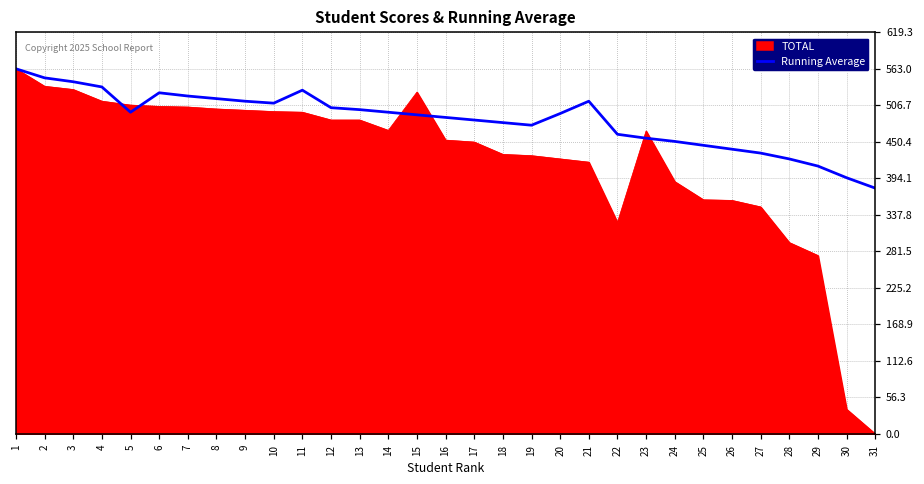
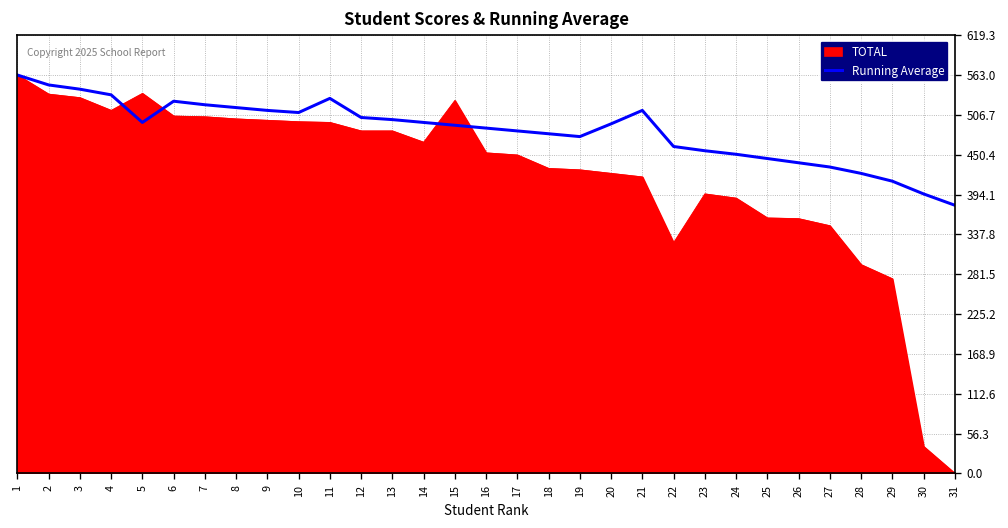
TOTAL, 5: 510 -> 540
TOTAL, 23: 470 -> 400
